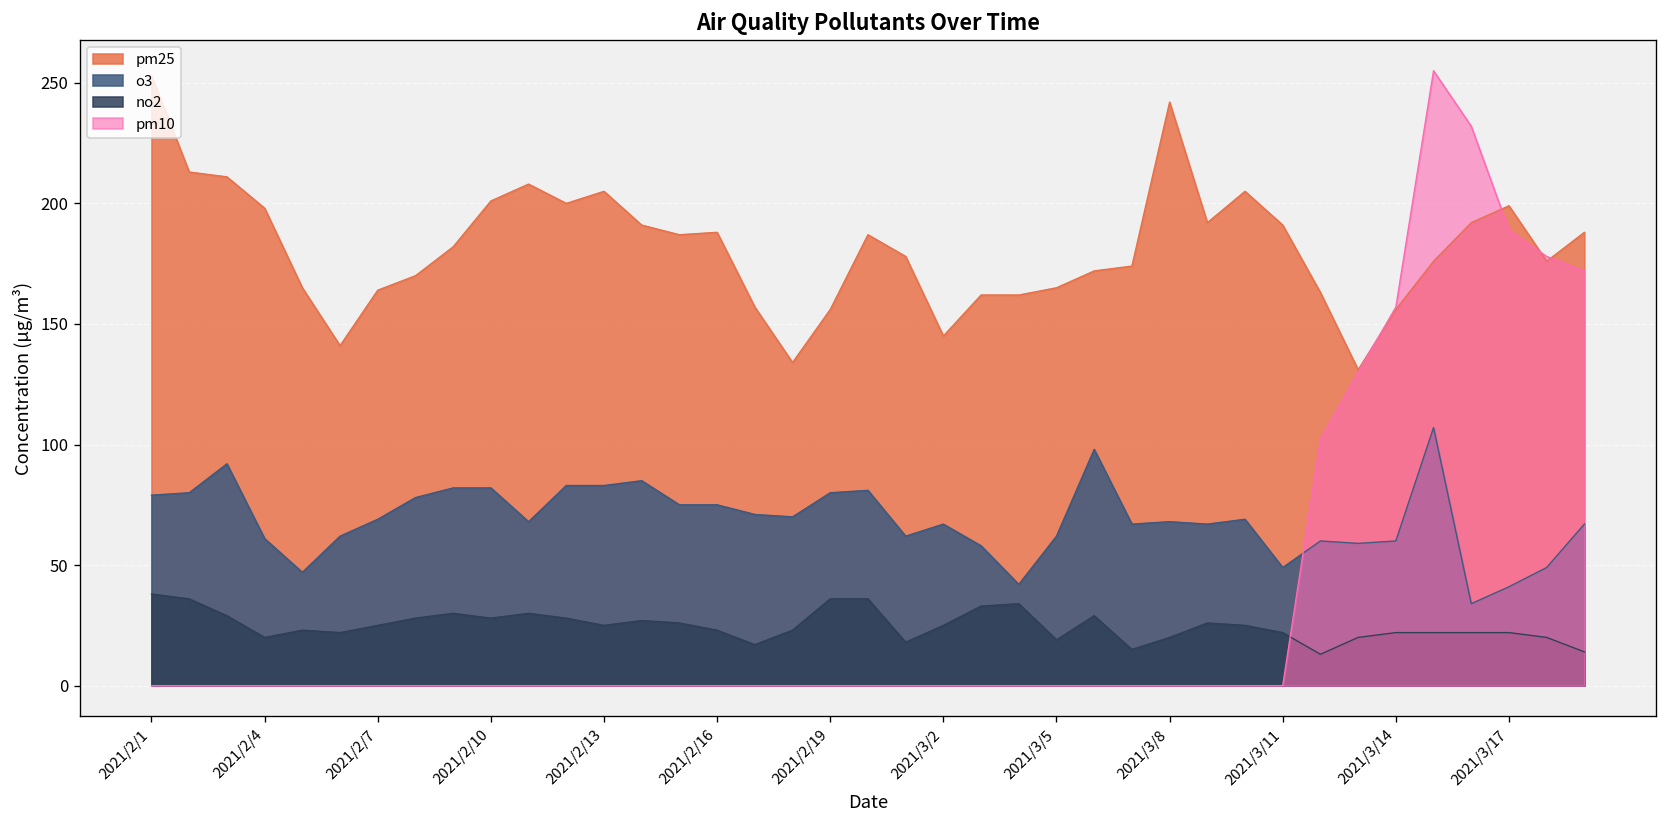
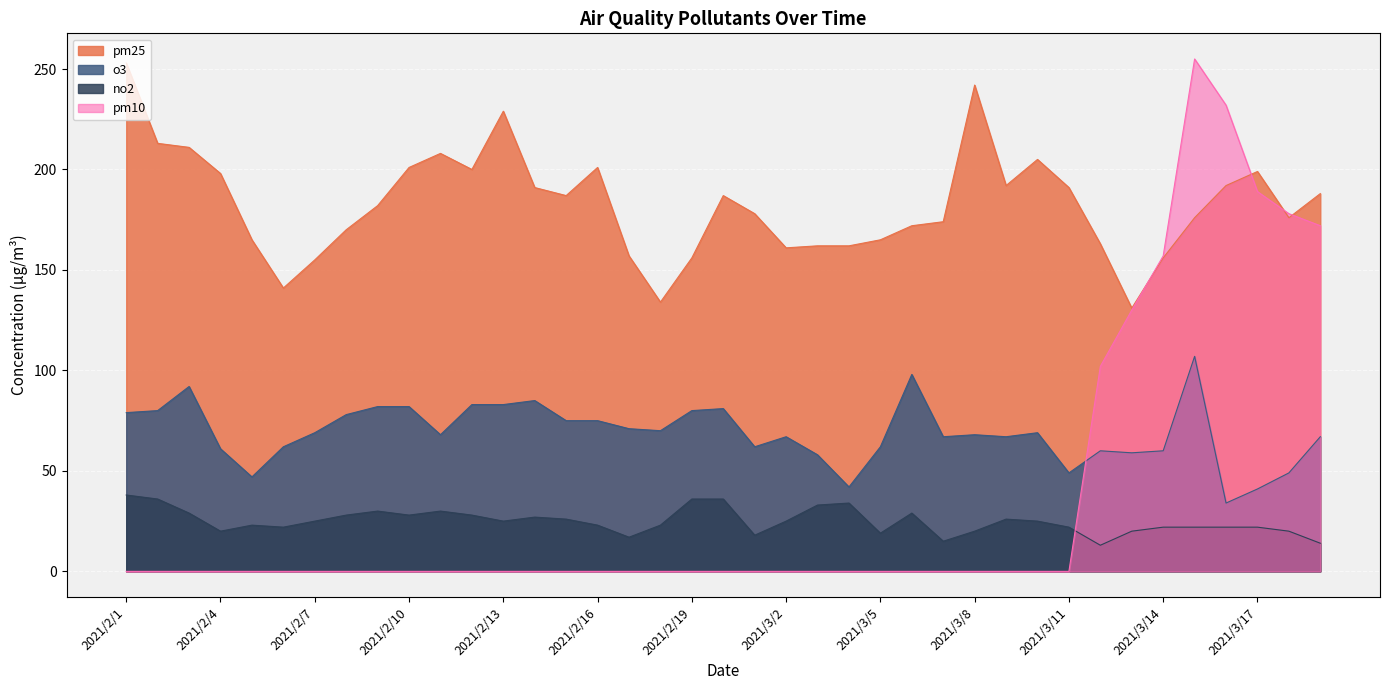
pm25, 2021/2/7: 164 -> 155
pm25, 2021/2/13: 205 -> 229
pm25, 2021/2/16: 188 -> 201
pm25, 2021/3/2: 145 -> 161
